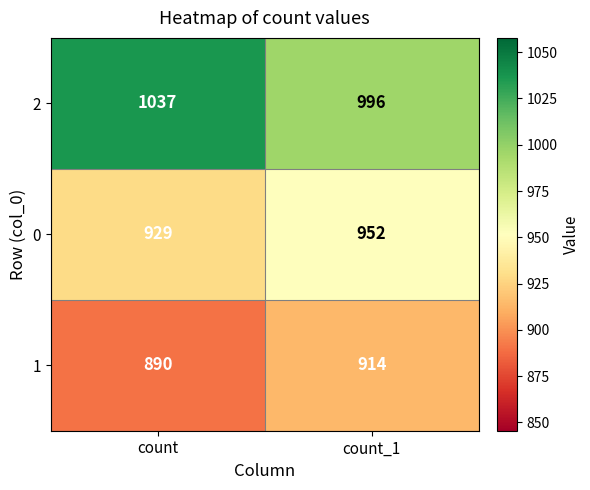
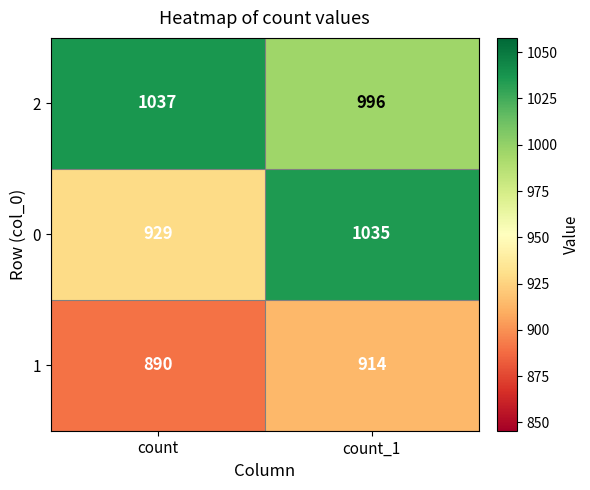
0, count_1: 952 -> 1035
